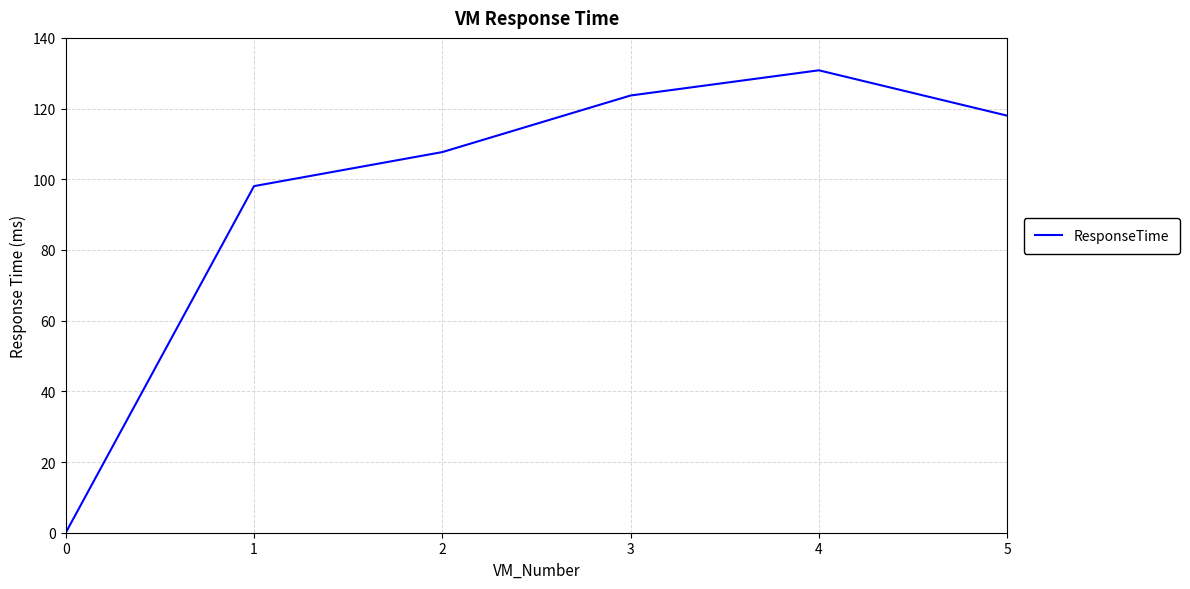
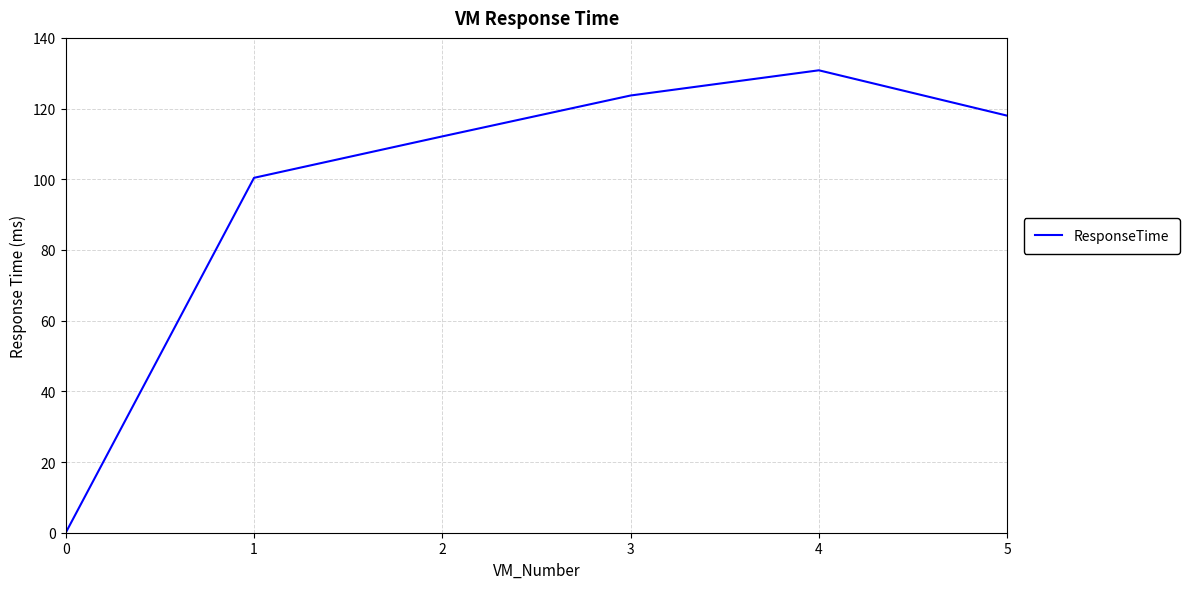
1: 98 -> 100
2: 108 -> 112
